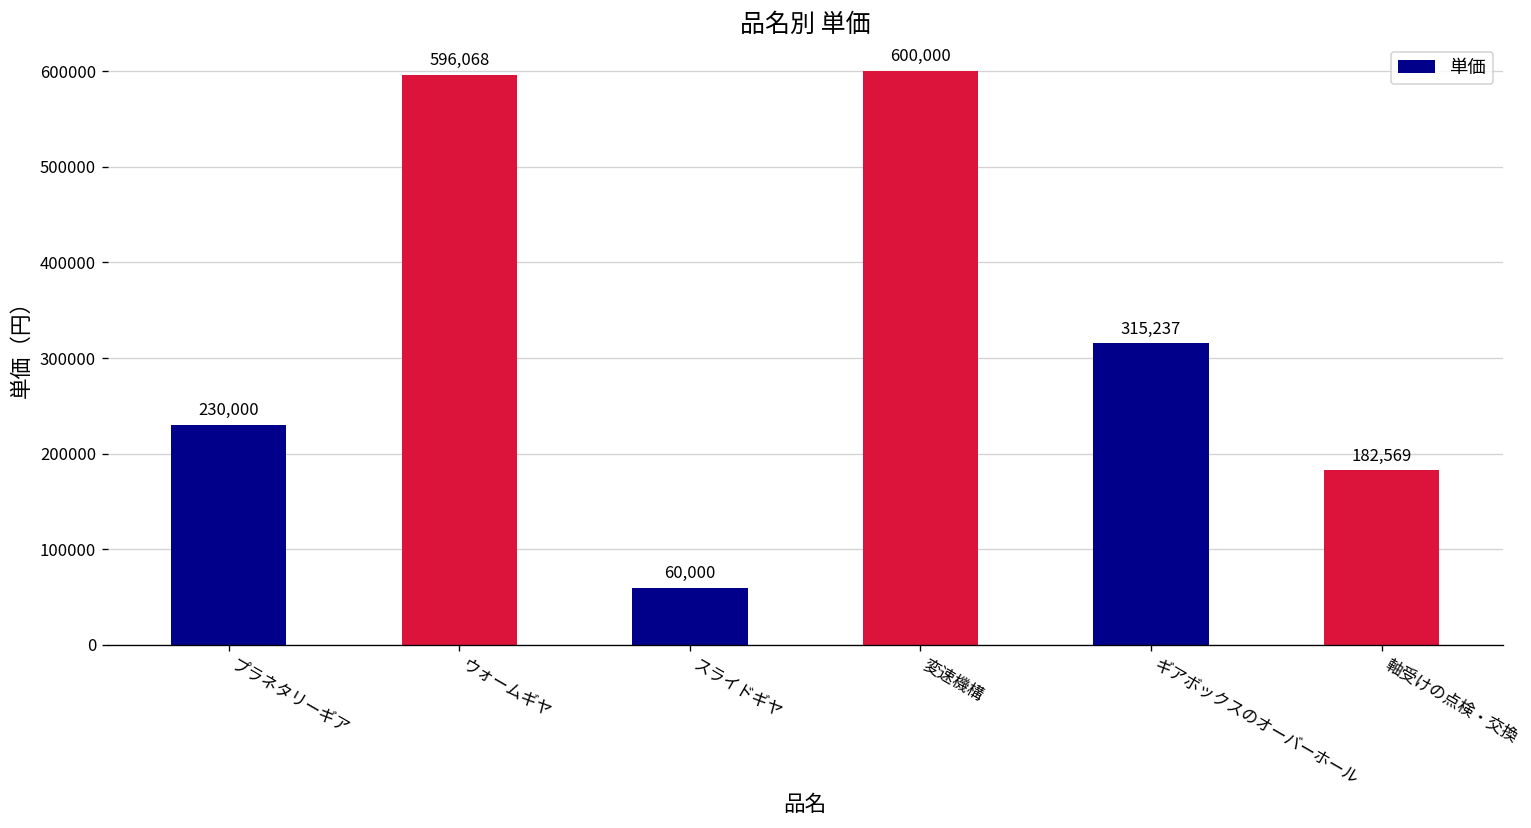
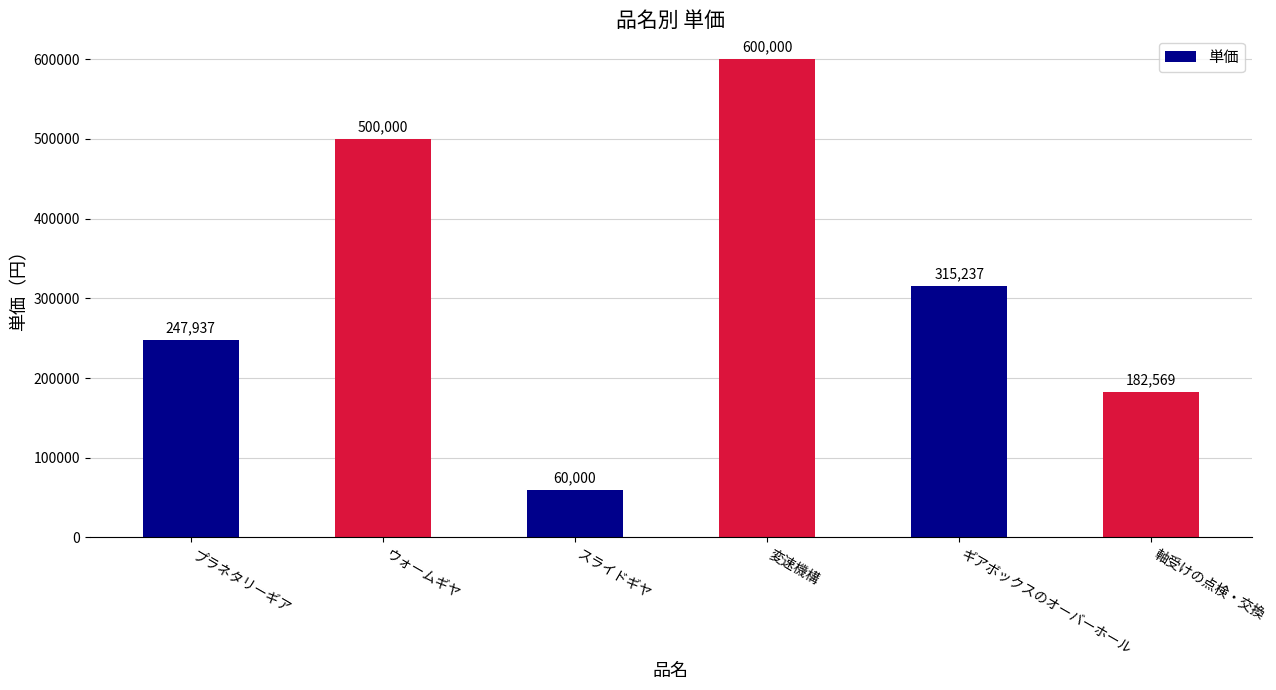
プラネタリーギア: 230,000 -> 247,937
ウォームギヤ: 596,068 -> 500,000
